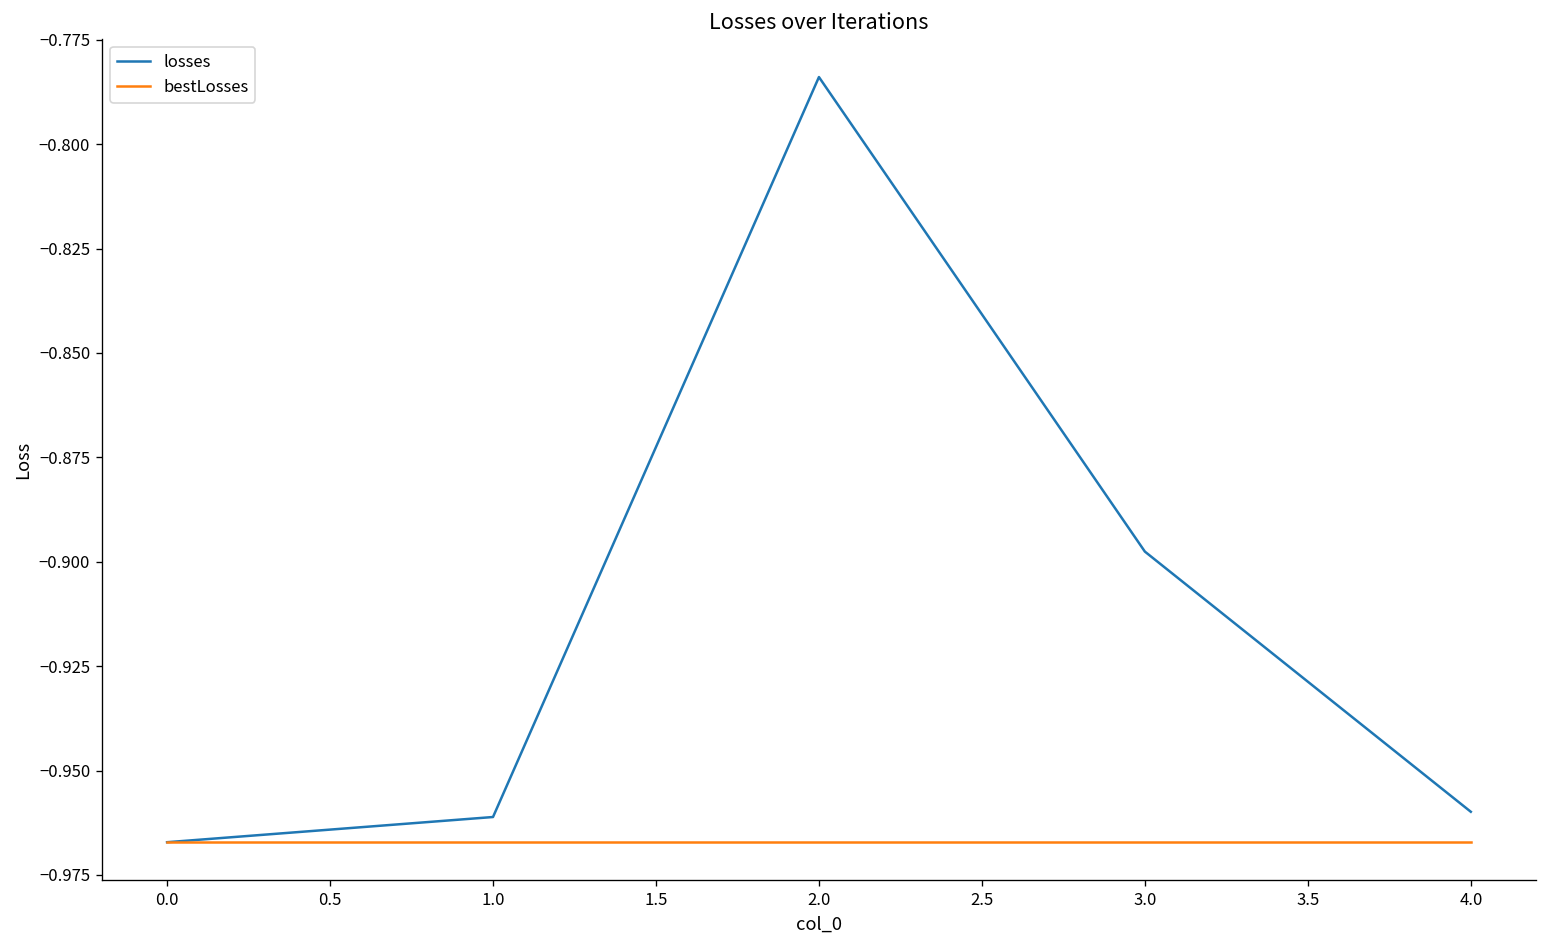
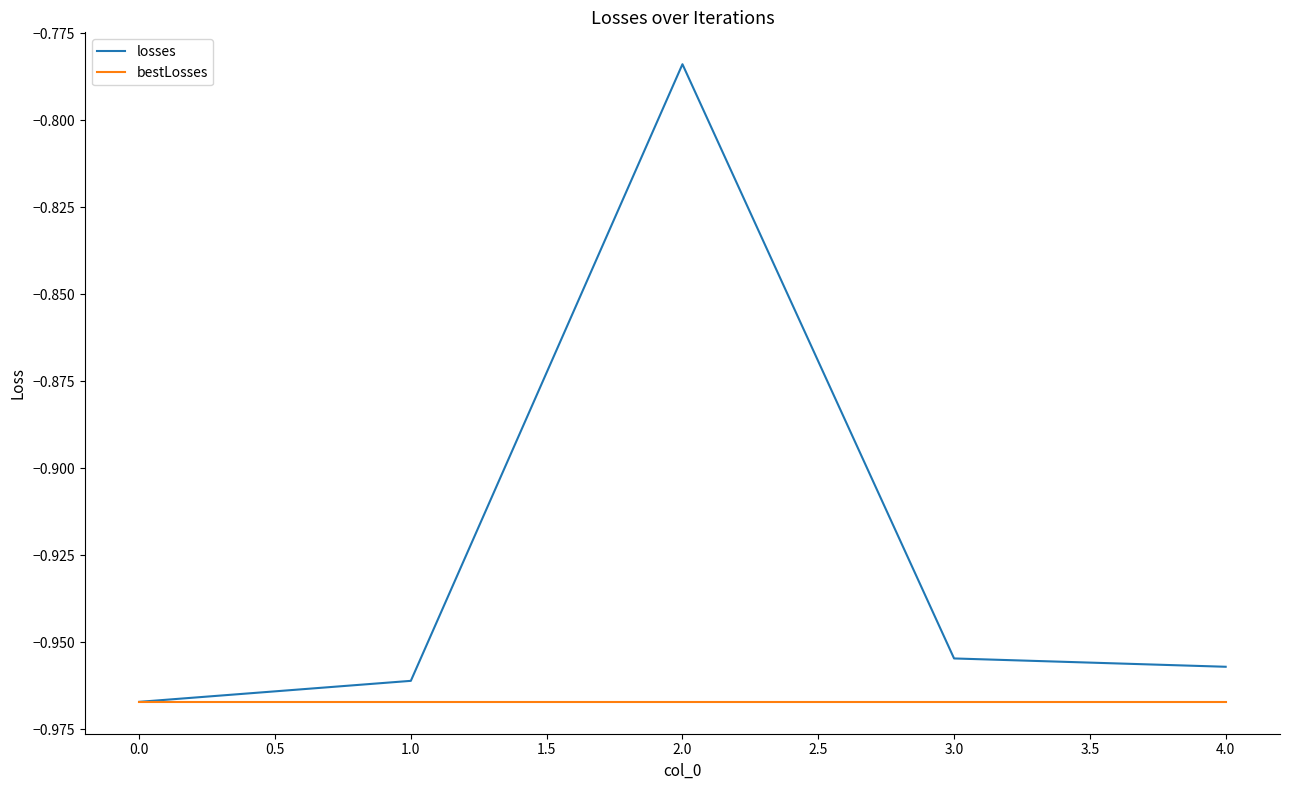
losses, 3.0: -0.898 -> -0.955
losses, 4.0: -0.960 -> -0.957
